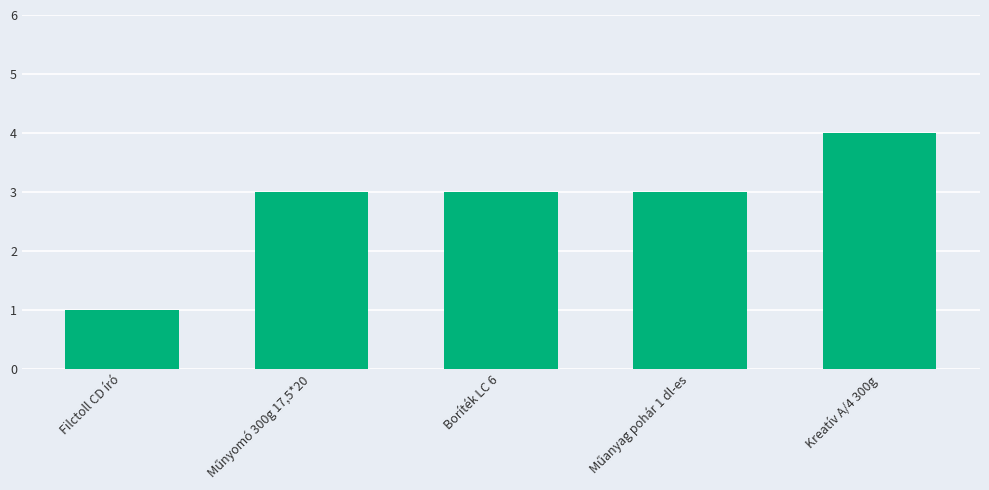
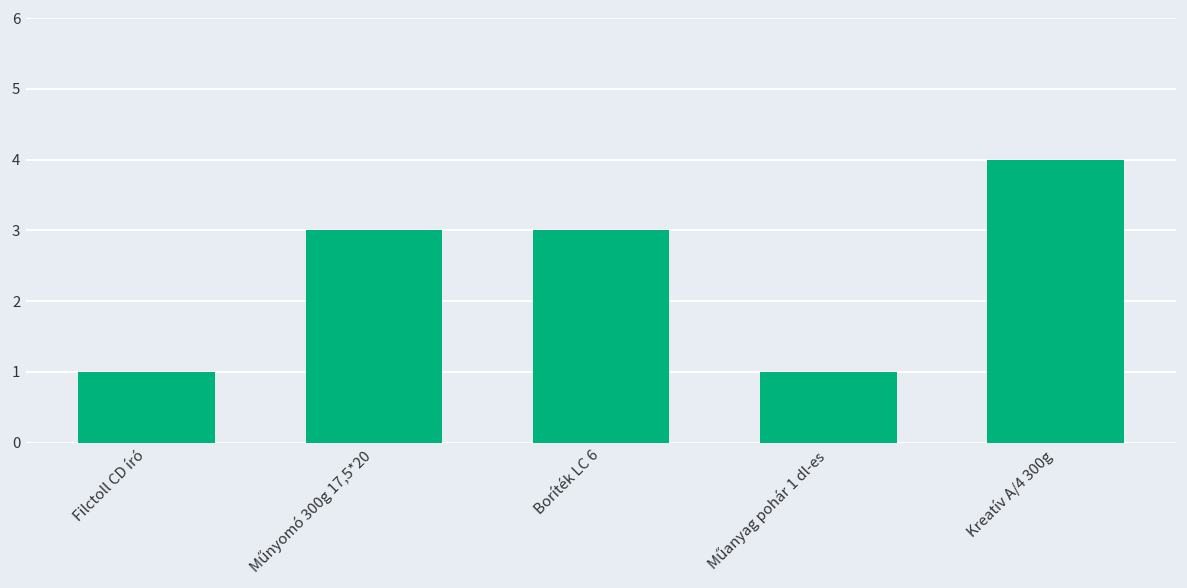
Műanyag pohár 1 dl-es: 3 -> 1
